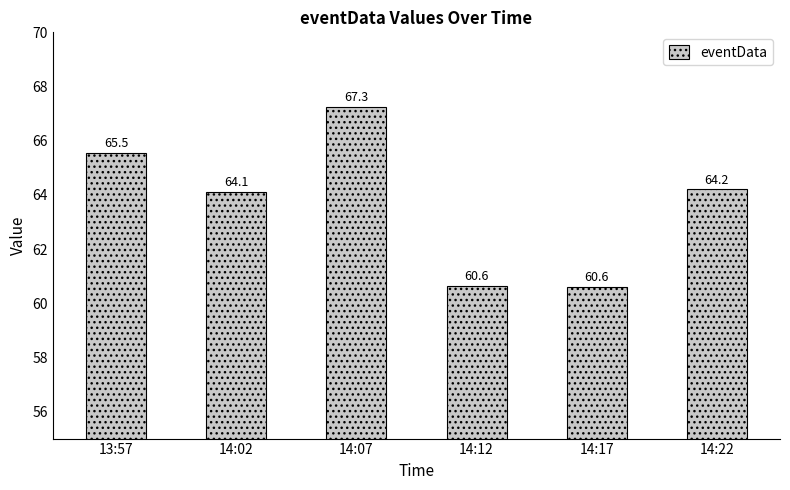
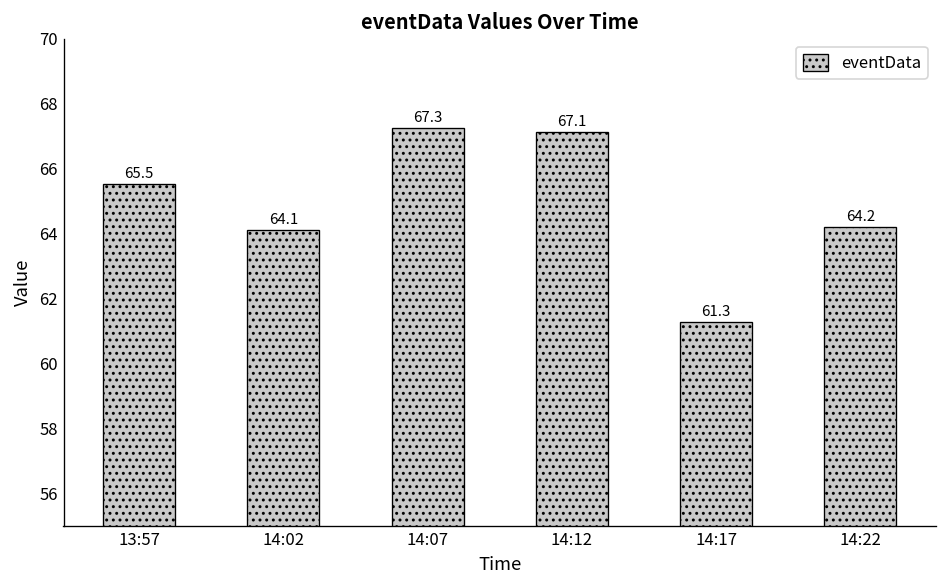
14:12: 60.6 -> 67.1
14:17: 60.6 -> 61.3
